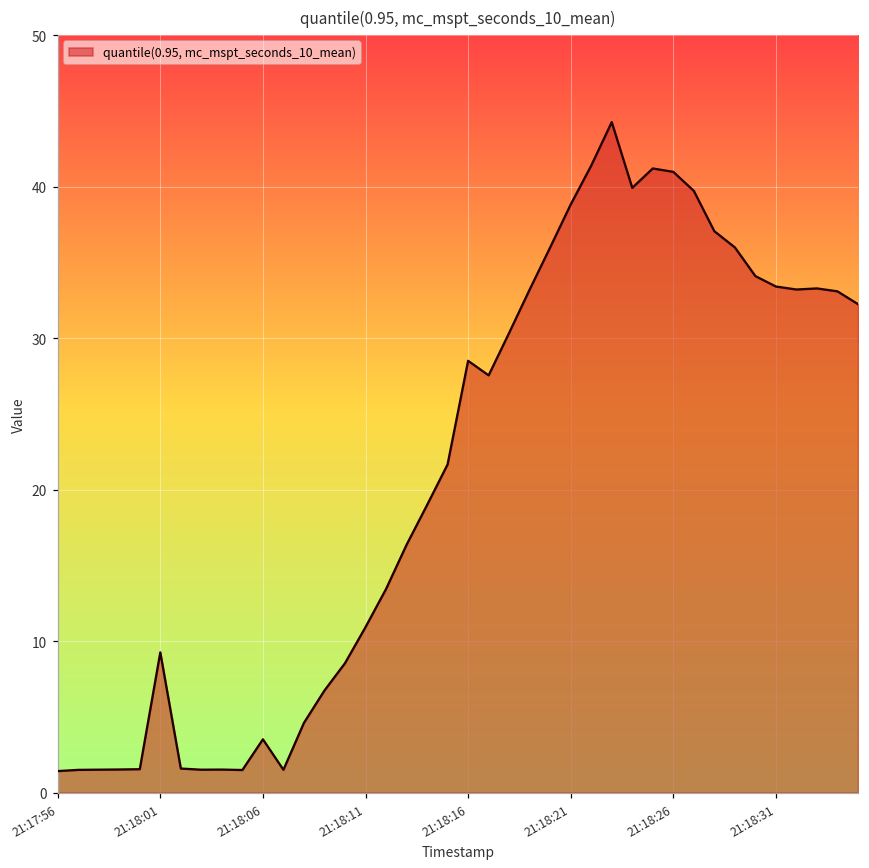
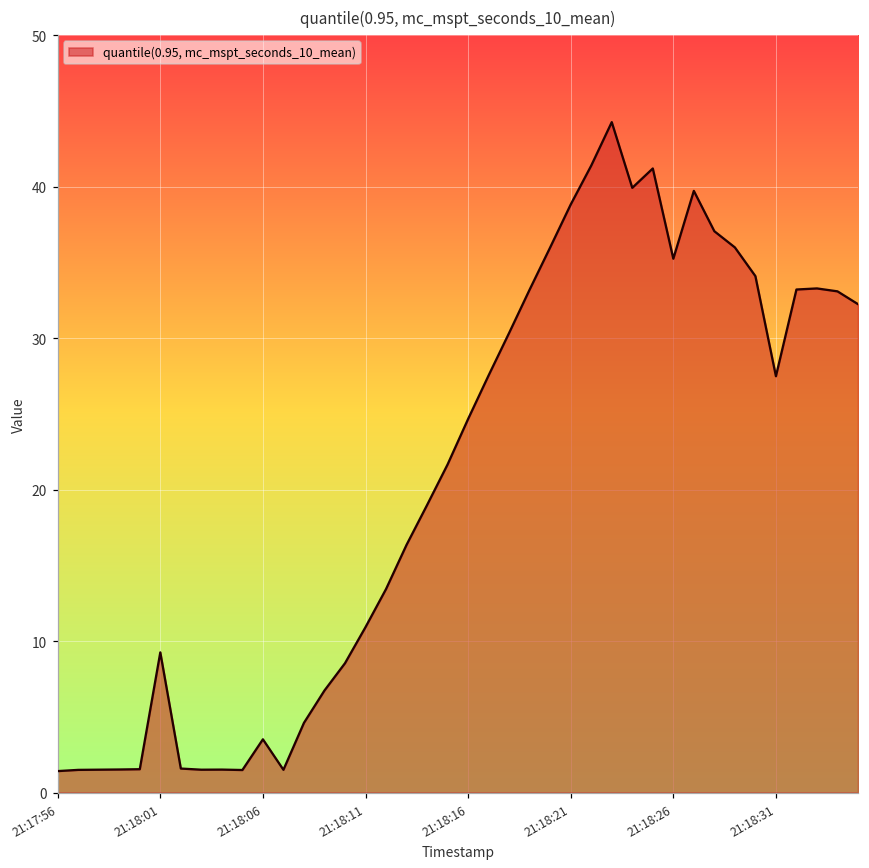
21:18:16: 28.5 -> 24.7
21:18:26: 41.0 -> 35.2
21:18:31: 33.4 -> 27.5
